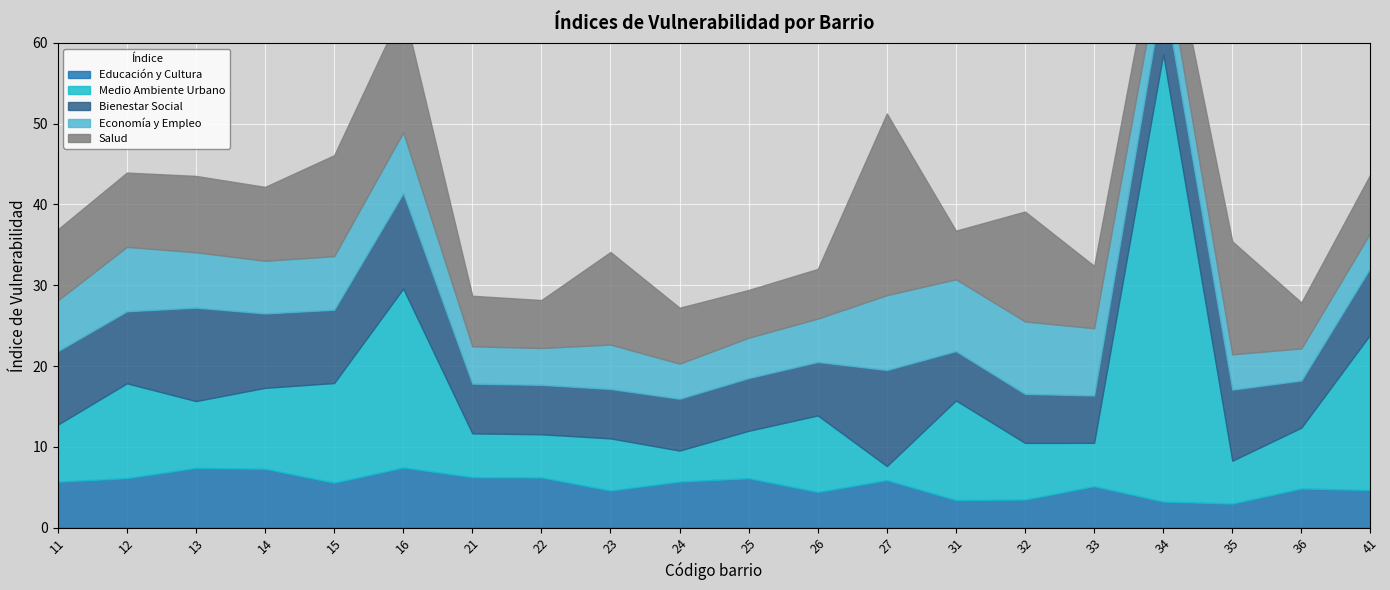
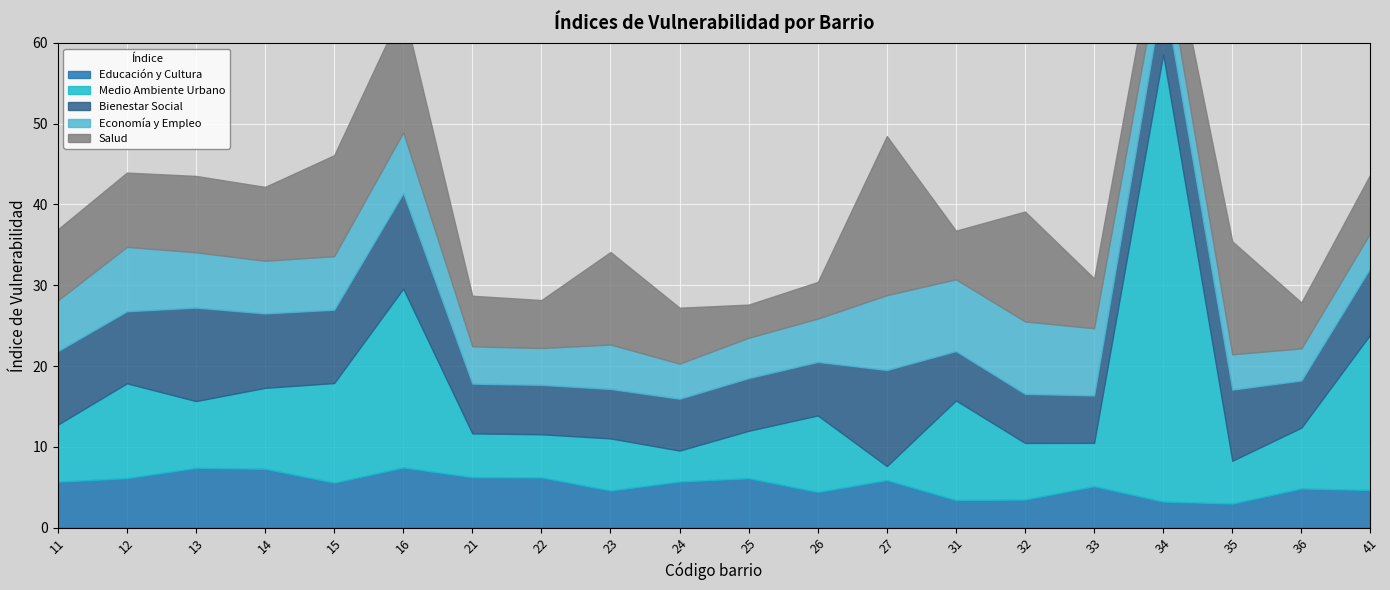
Salud, 25: 6 -> 4
Salud, 26: 6 -> 5
Salud, 27: 23 -> 20
Salud, 33: 8 -> 6
